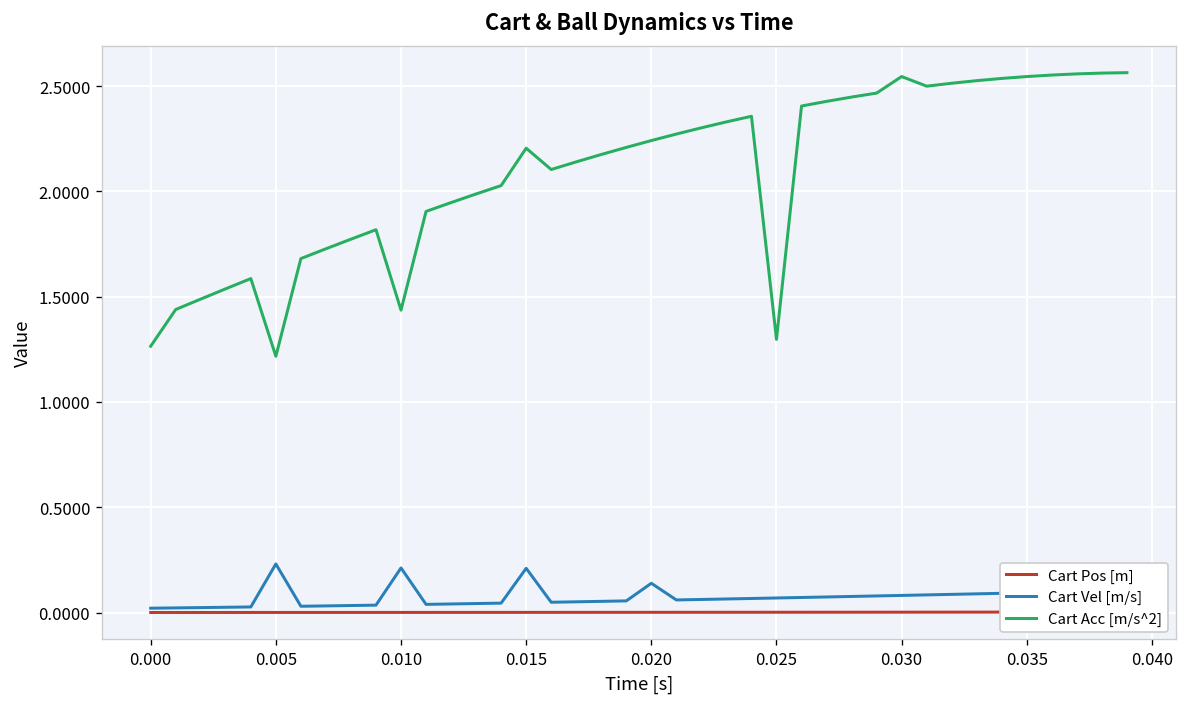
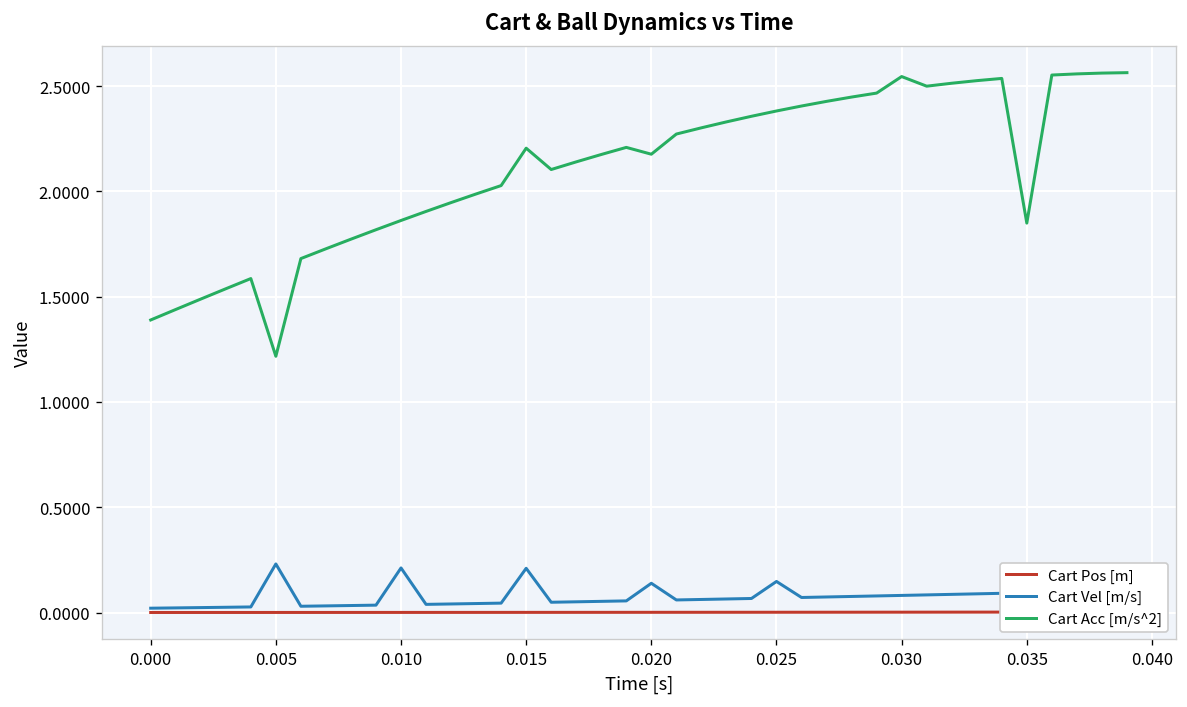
Cart Acc [m/s^2], 0.000: 1.26 -> 1.39
Cart Acc [m/s^2], 0.010: 1.44 -> 1.86
Cart Acc [m/s^2], 0.020: 2.24 -> 2.18
Cart Vel [m/s], 0.025: 0.07 -> 0.15
Cart Acc [m/s^2], 0.025: 1.30 -> 2.38
Cart Acc [m/s^2], 0.035: 2.55 -> 1.85
